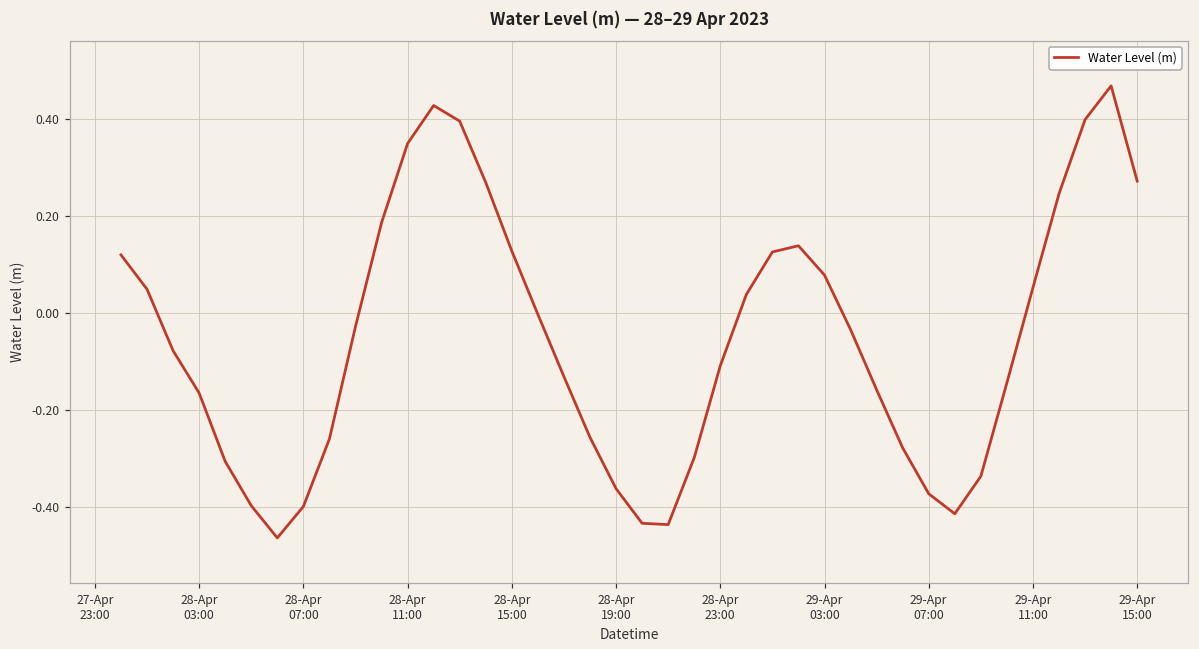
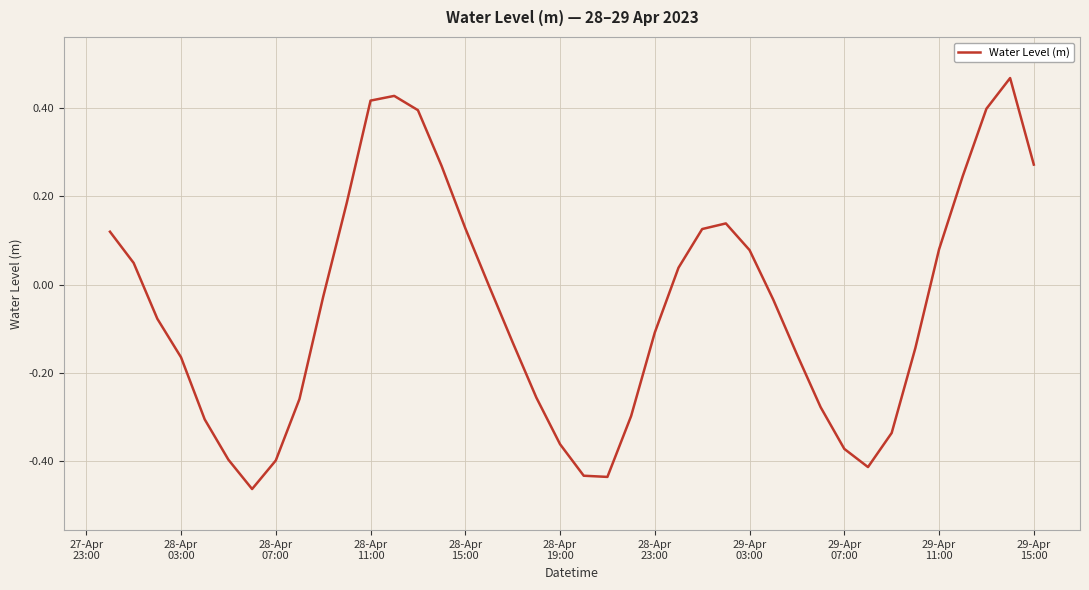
28-Apr 11:00: 0.35 -> 0.42
29-Apr 11:00: 0.05 -> 0.08
